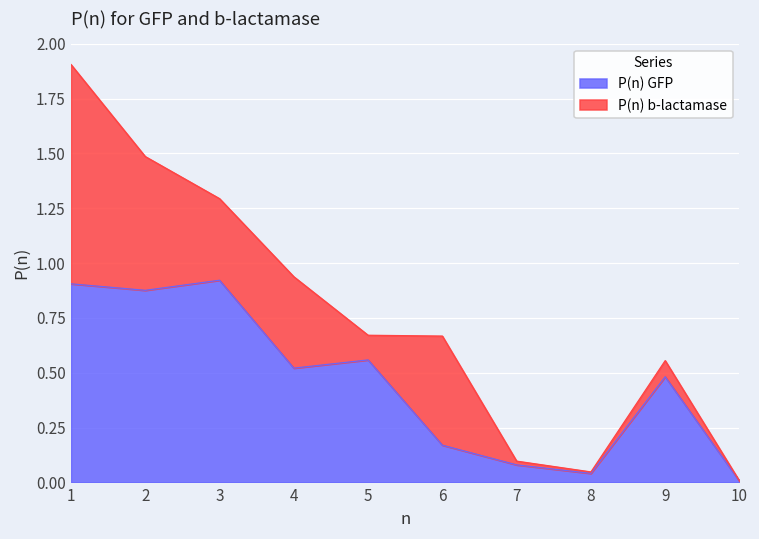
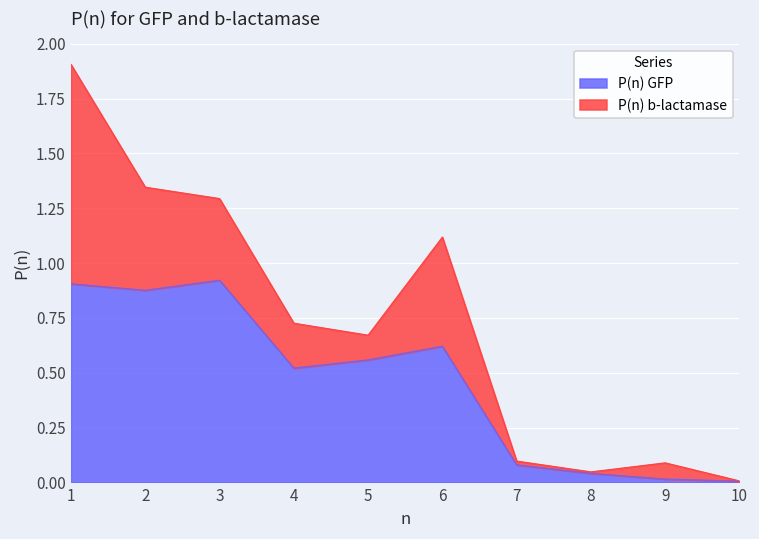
P(n) b-lactamase, 2: 0.61 -> 0.47
P(n) b-lactamase, 4: 0.42 -> 0.20
P(n) GFP, 6: 0.17 -> 0.62
P(n) GFP, 9: 0.48 -> 0.02
